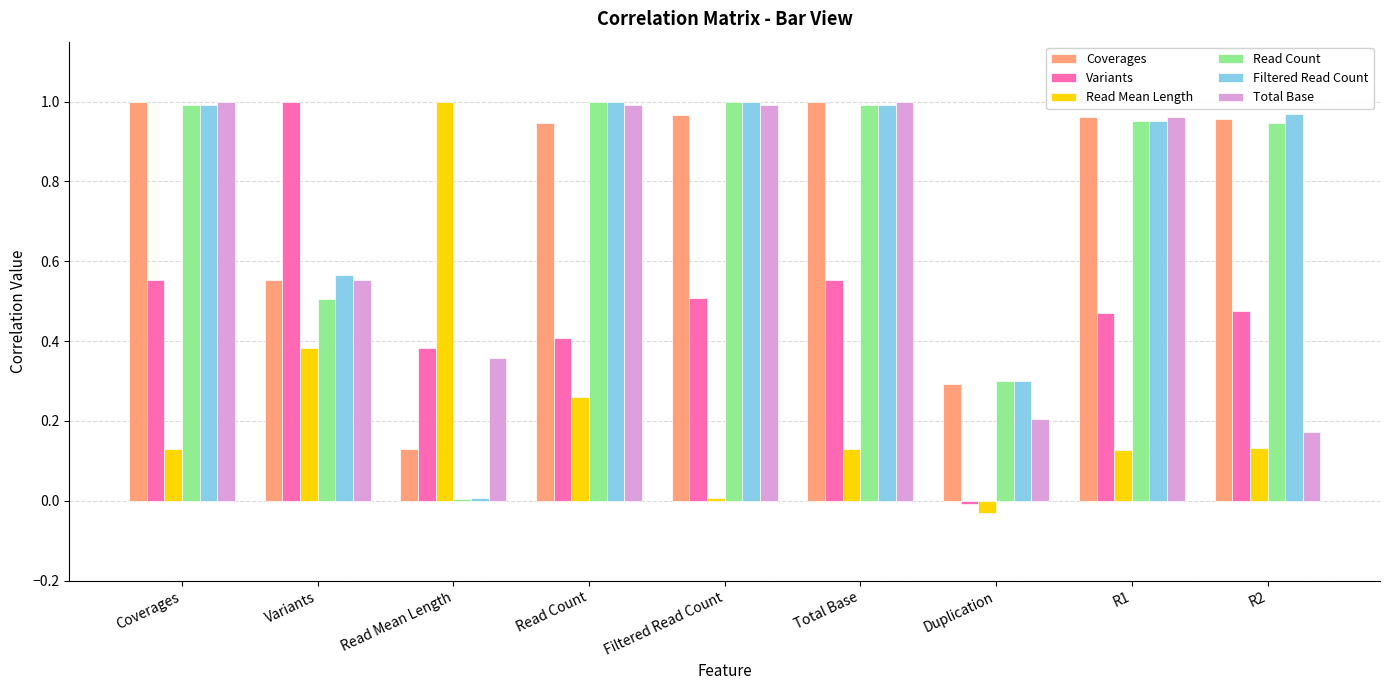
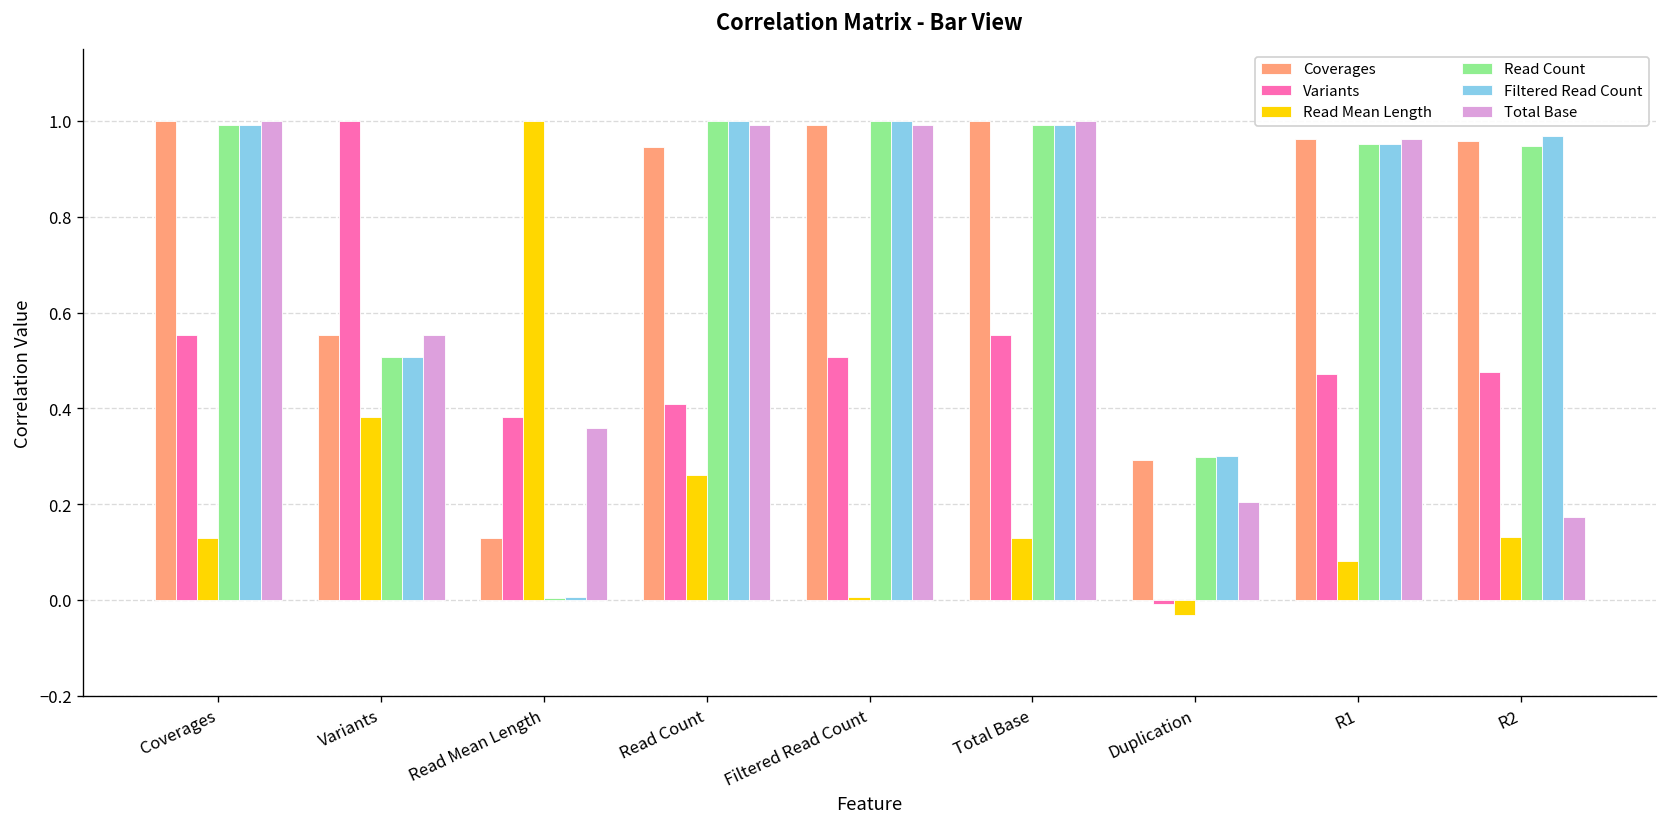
Filtered Read Count, Variants: 0.57 -> 0.51
Coverages, Filtered Read Count: 0.97 -> 0.99
Read Mean Length, R1: 0.13 -> 0.08
